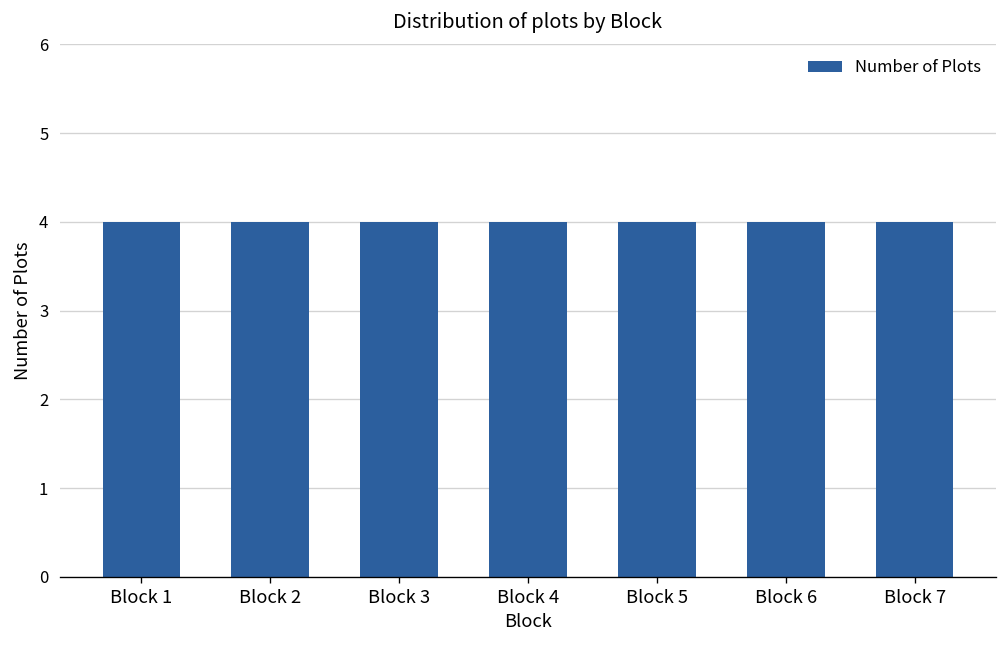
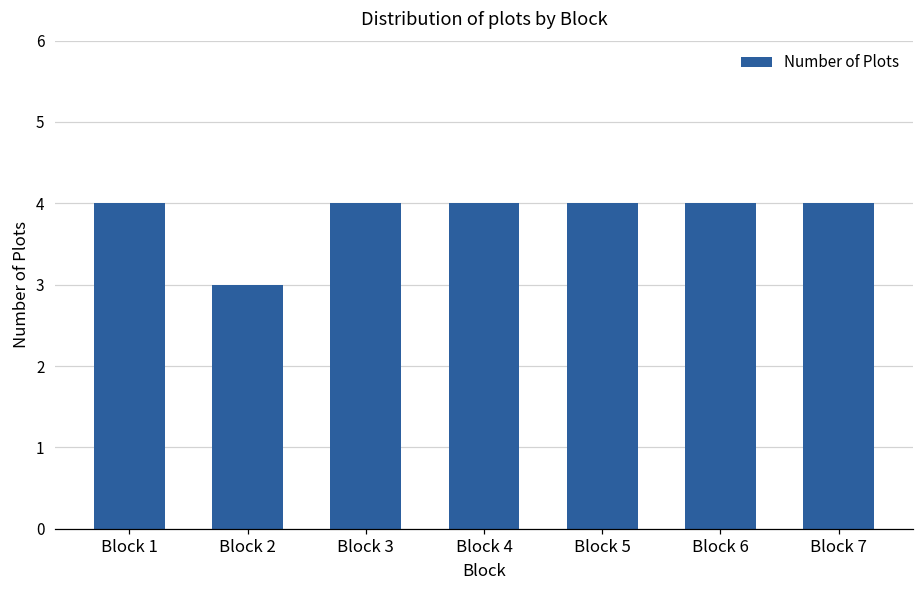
Block 2: 4 -> 3
